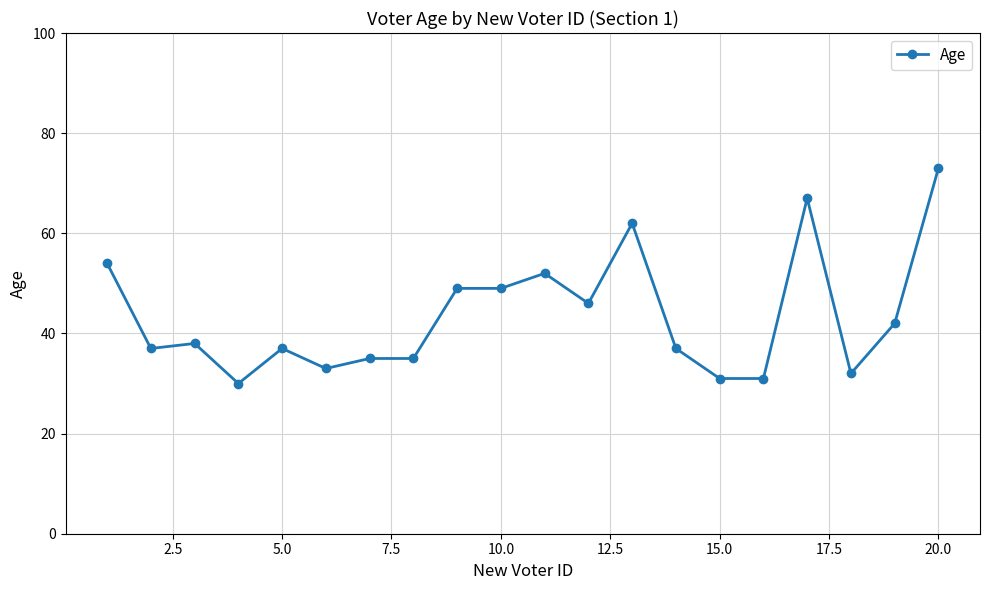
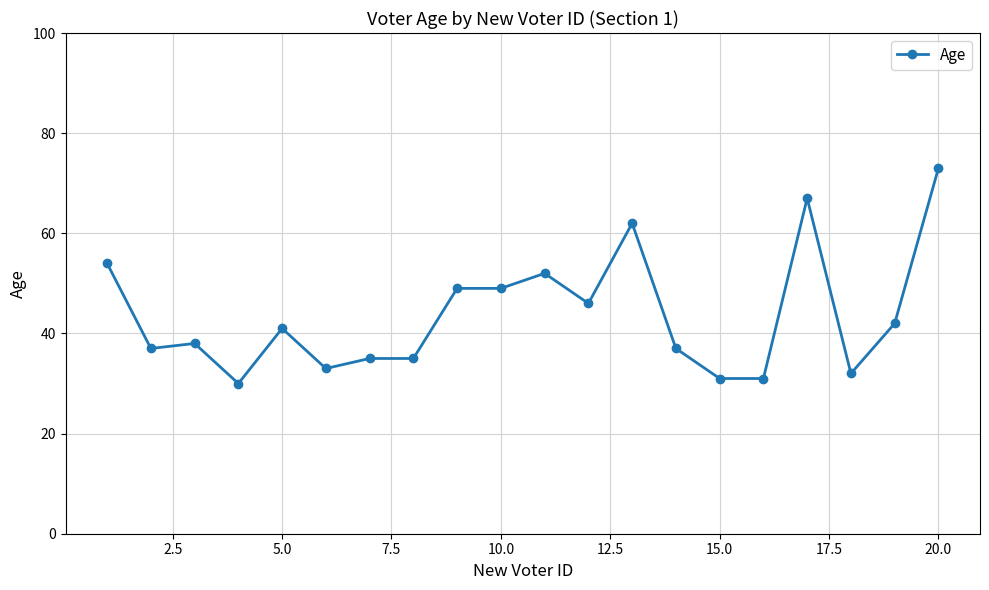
5.0: 37 -> 41
